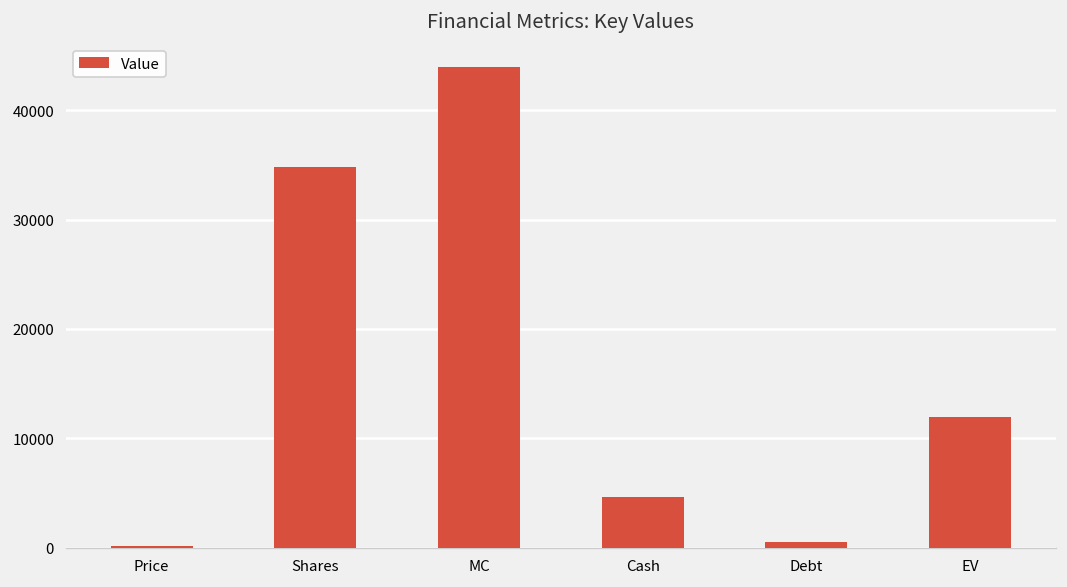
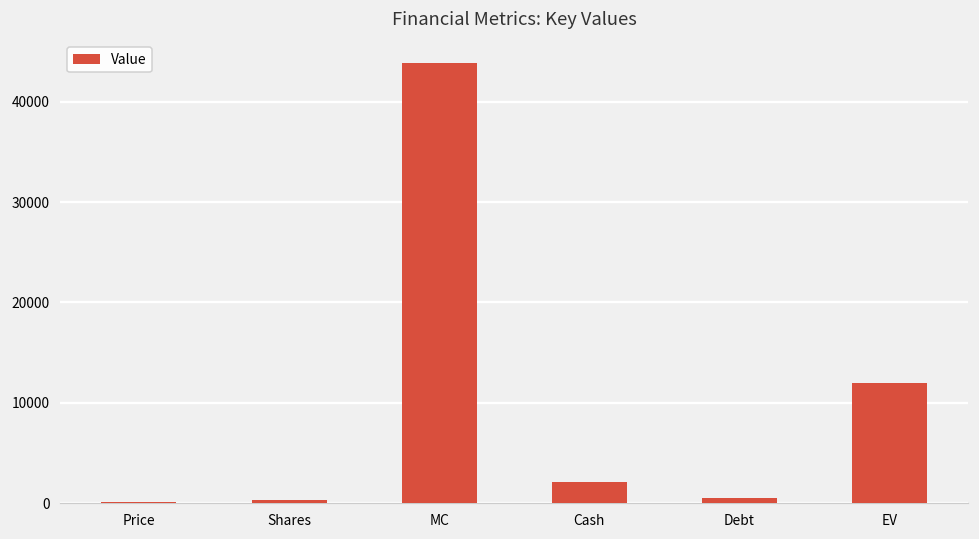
Shares: 35000 -> 0
Cash: 5000 -> 2000
